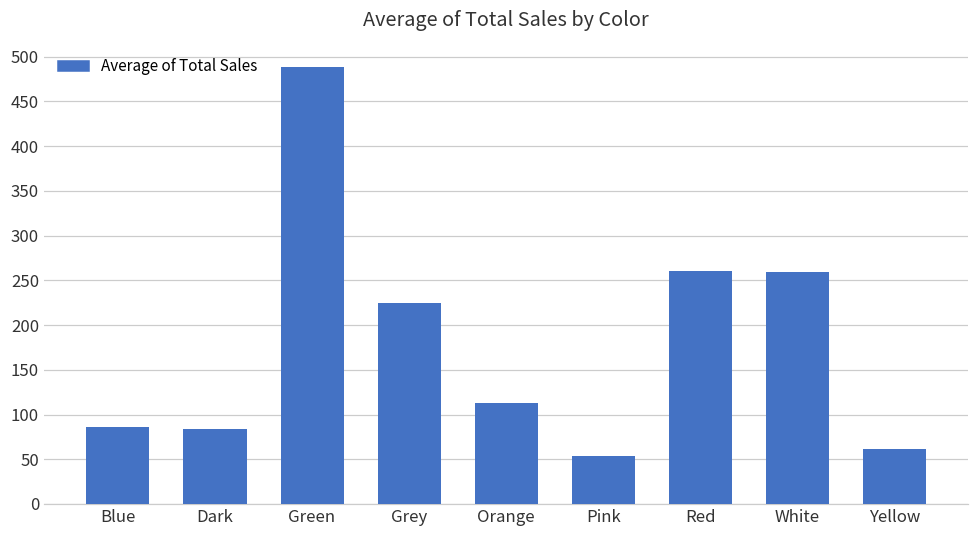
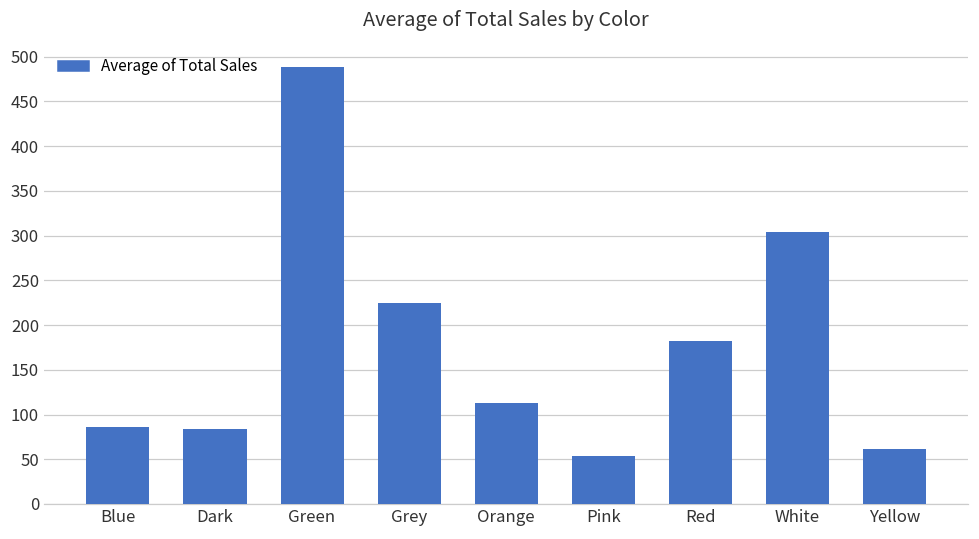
Red: 260 -> 180
White: 260 -> 300
